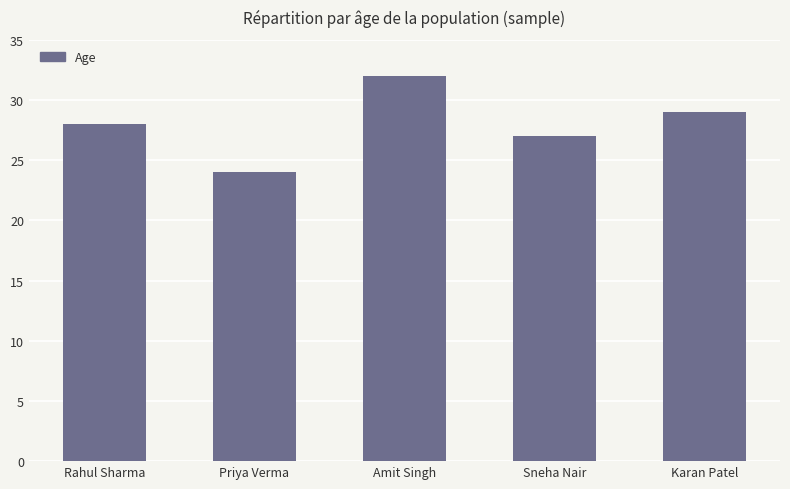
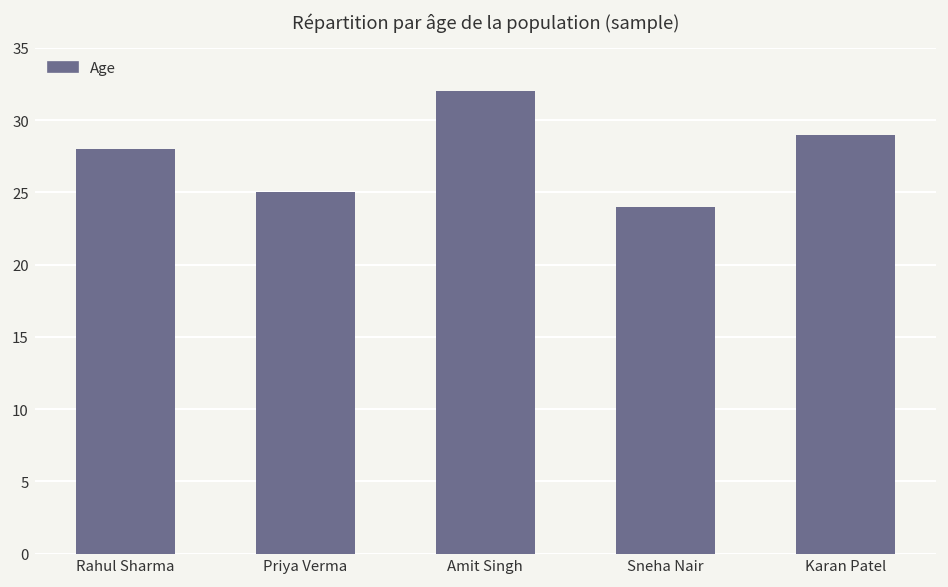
Priya Verma: 24 -> 25
Sneha Nair: 27 -> 24
